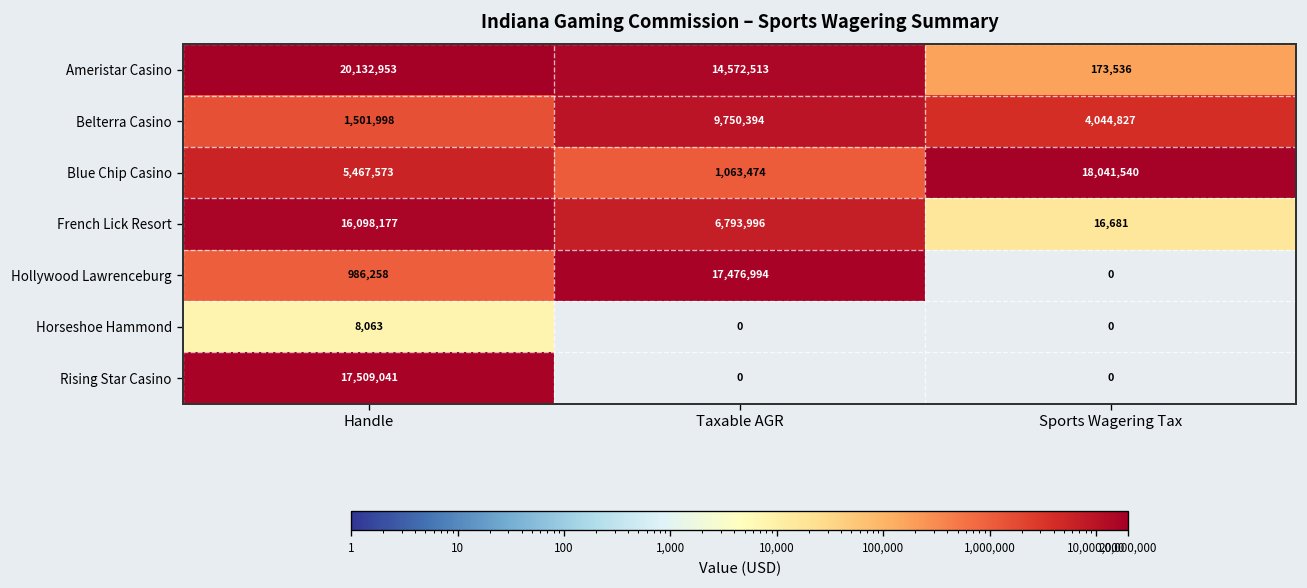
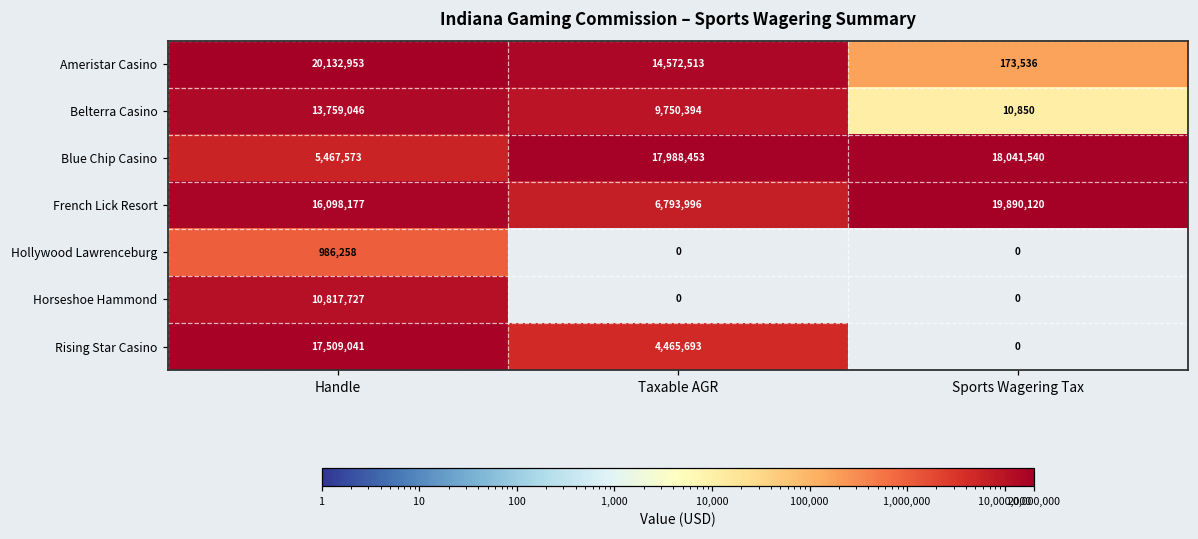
Belterra Casino, Handle: 1,501,998 -> 13,759,046
Belterra Casino, Sports Wagering Tax: 4,044,827 -> 10,850
Blue Chip Casino, Taxable AGR: 1,063,474 -> 17,988,453
French Lick Resort, Sports Wagering Tax: 16,681 -> 19,890,120
Hollywood Lawrenceburg, Taxable AGR: 17,476,994 -> 0
Horseshoe Hammond, Handle: 8,063 -> 10,817,727
Rising Star Casino, Taxable AGR: 0 -> 4,465,693
